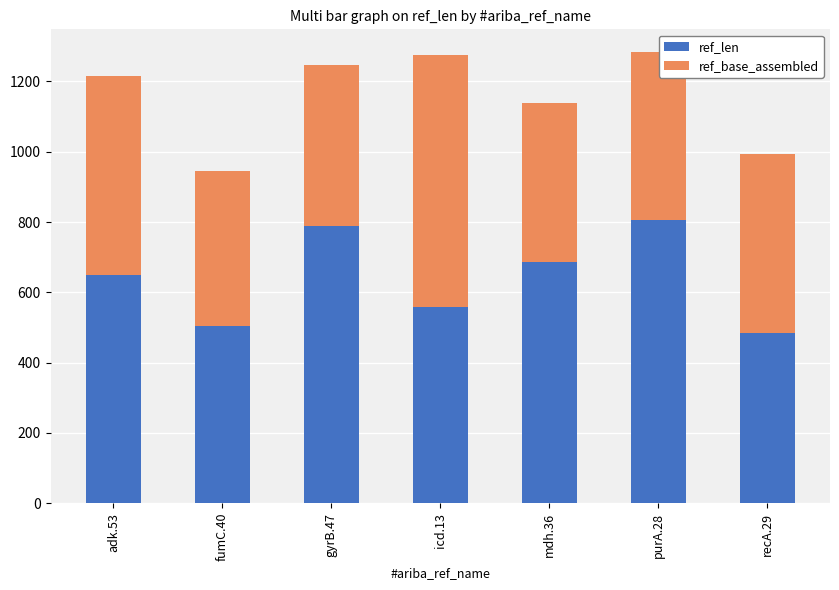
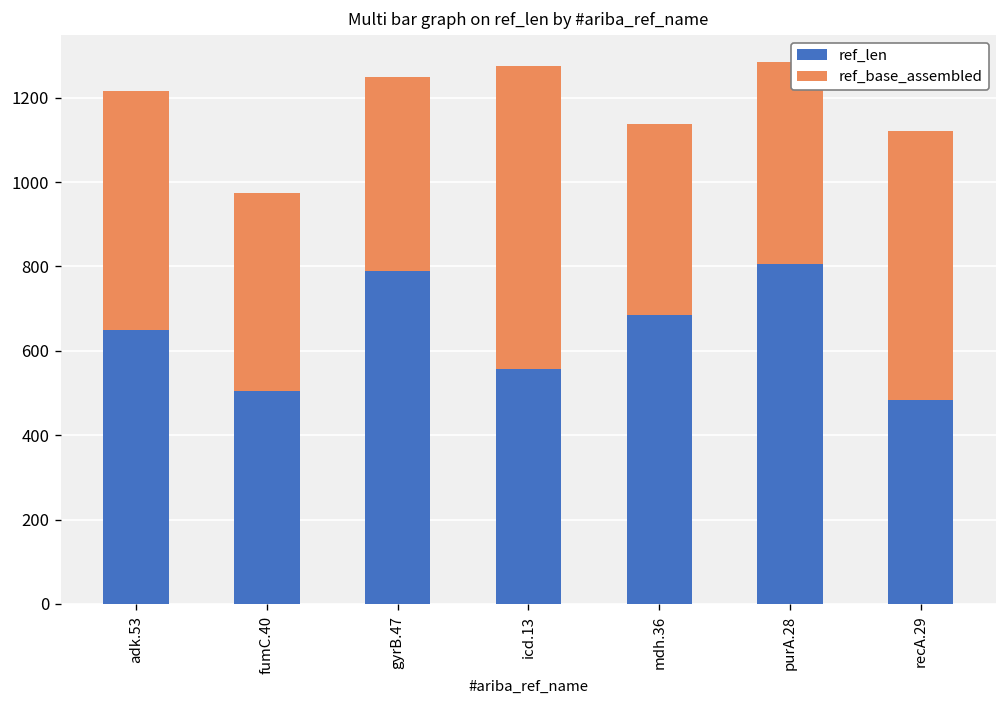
ref_base_assembled, fumC.40: 440 -> 470
ref_base_assembled, recA.29: 510 -> 640
